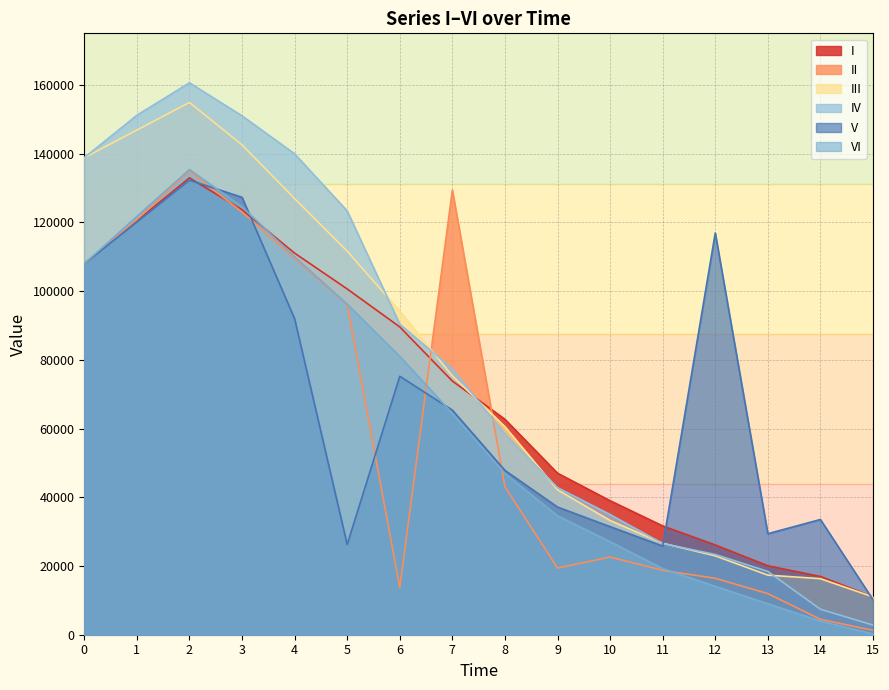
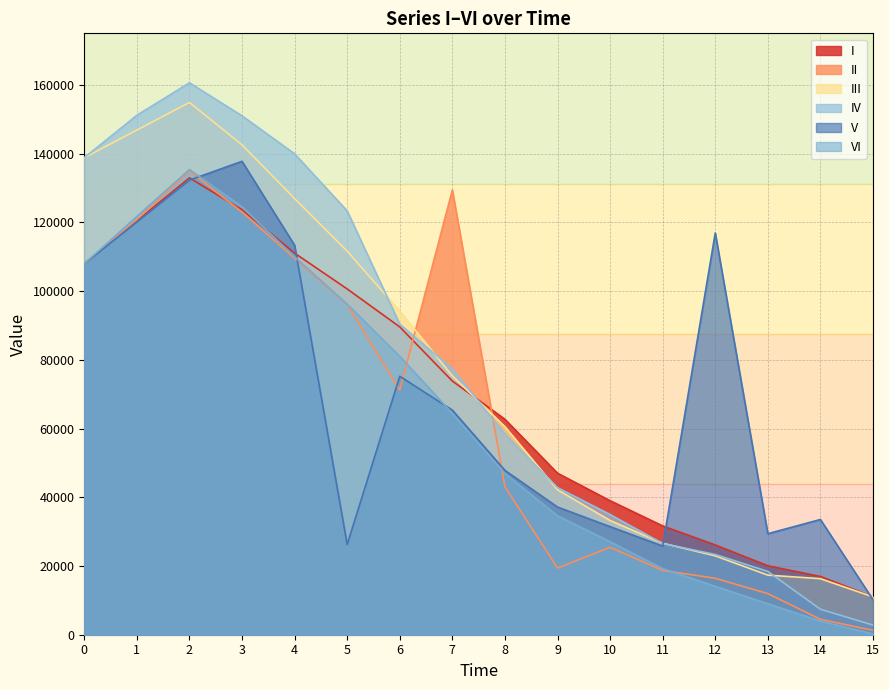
V, 3: 127000 -> 138000
V, 4: 92000 -> 113000
II, 6: 14000 -> 71000
II, 10: 23000 -> 25000
